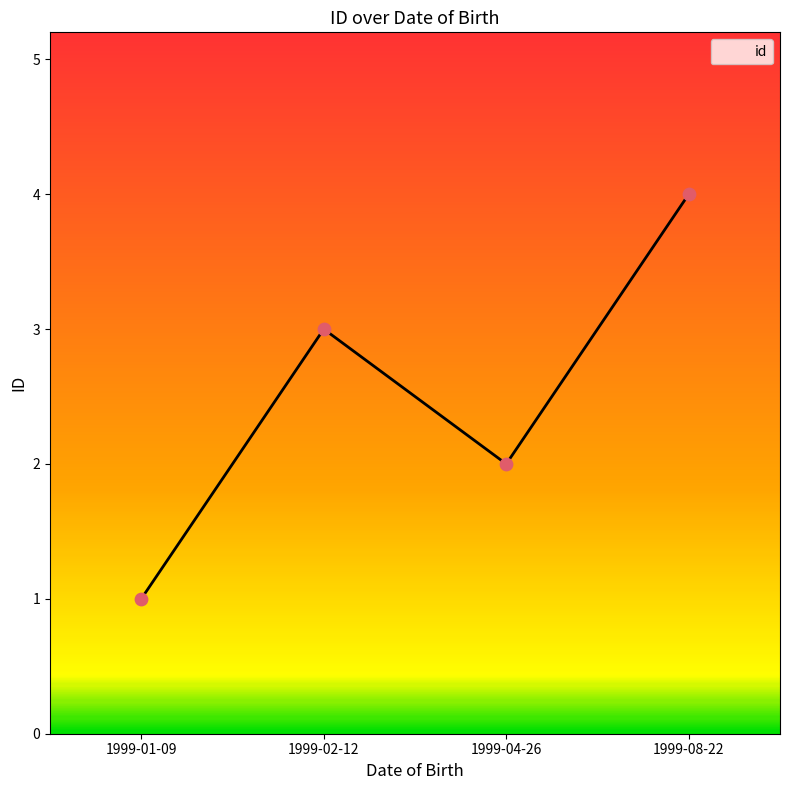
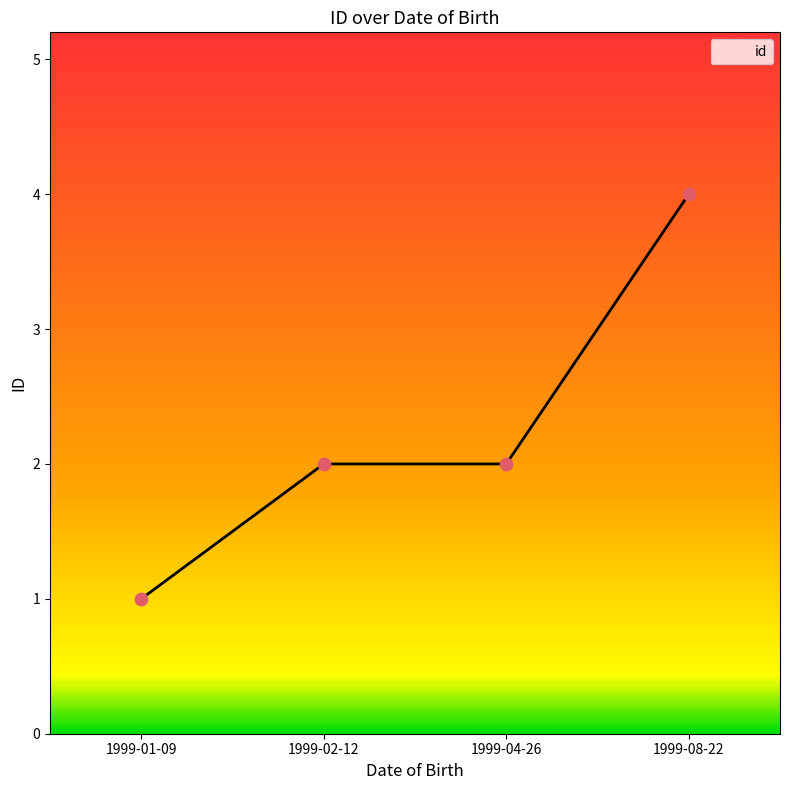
1999-02-12: 3 -> 2
